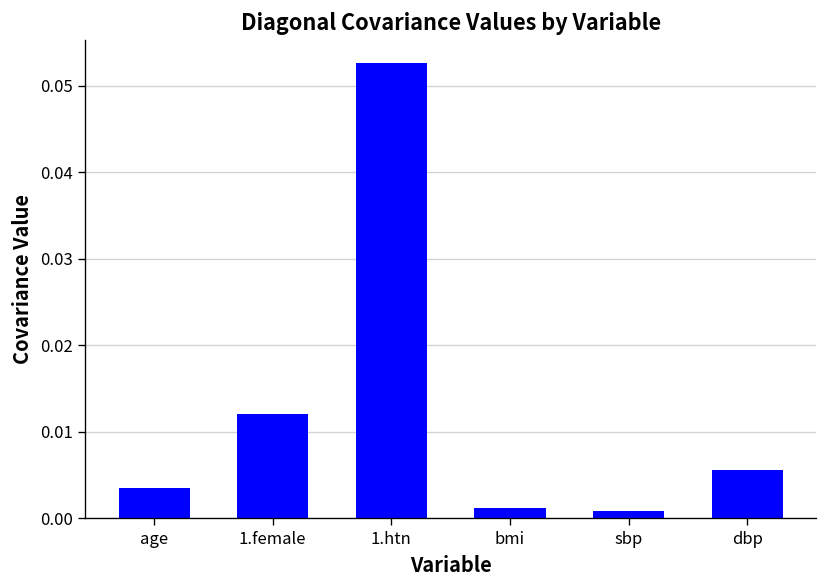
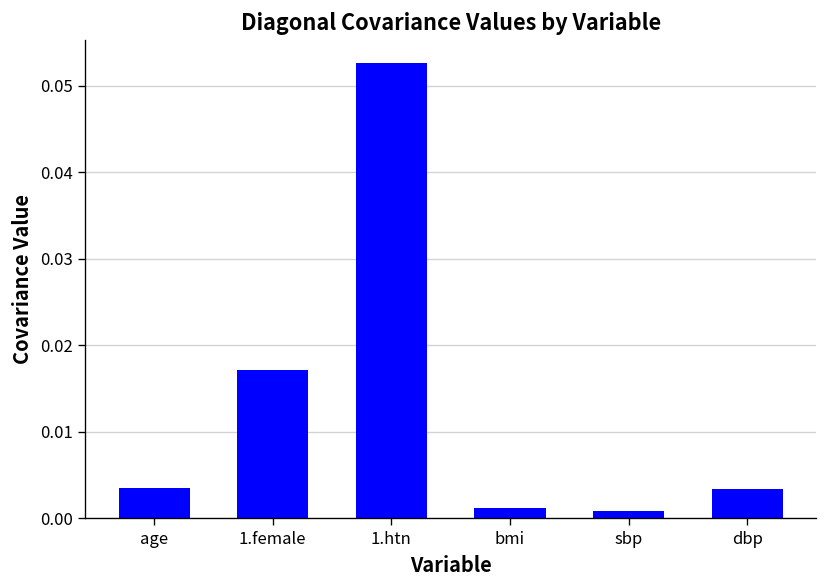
1.female: 0.012 -> 0.017
dbp: 0.006 -> 0.003
